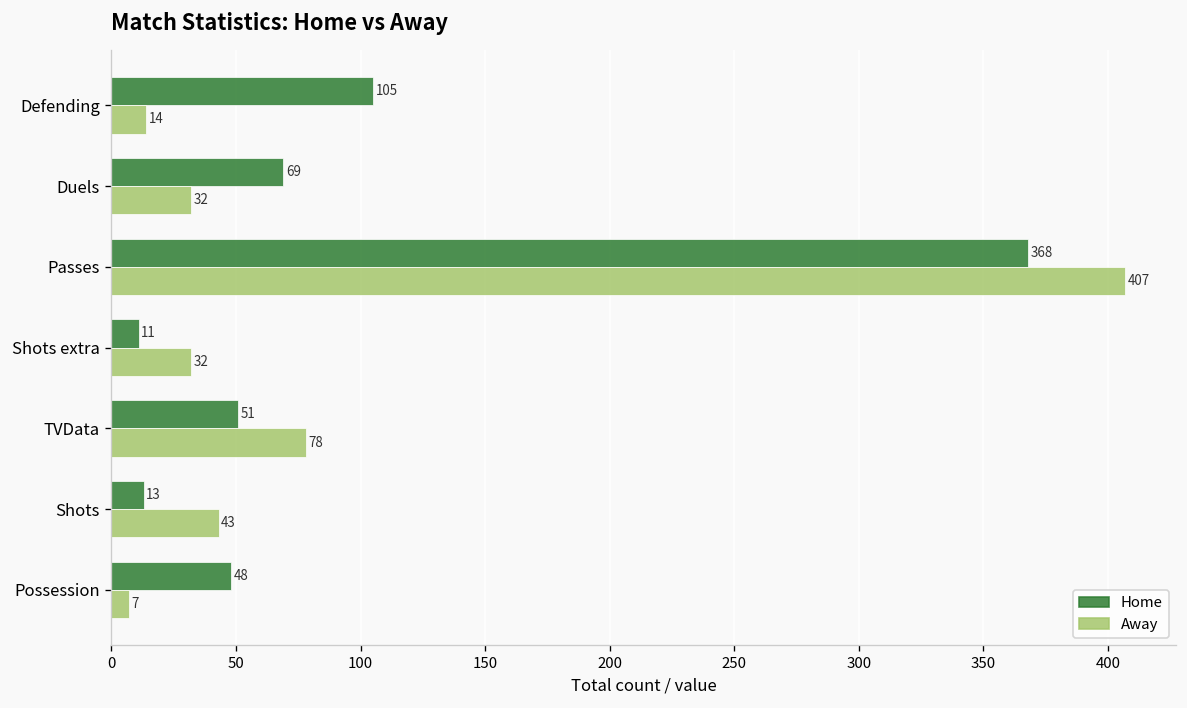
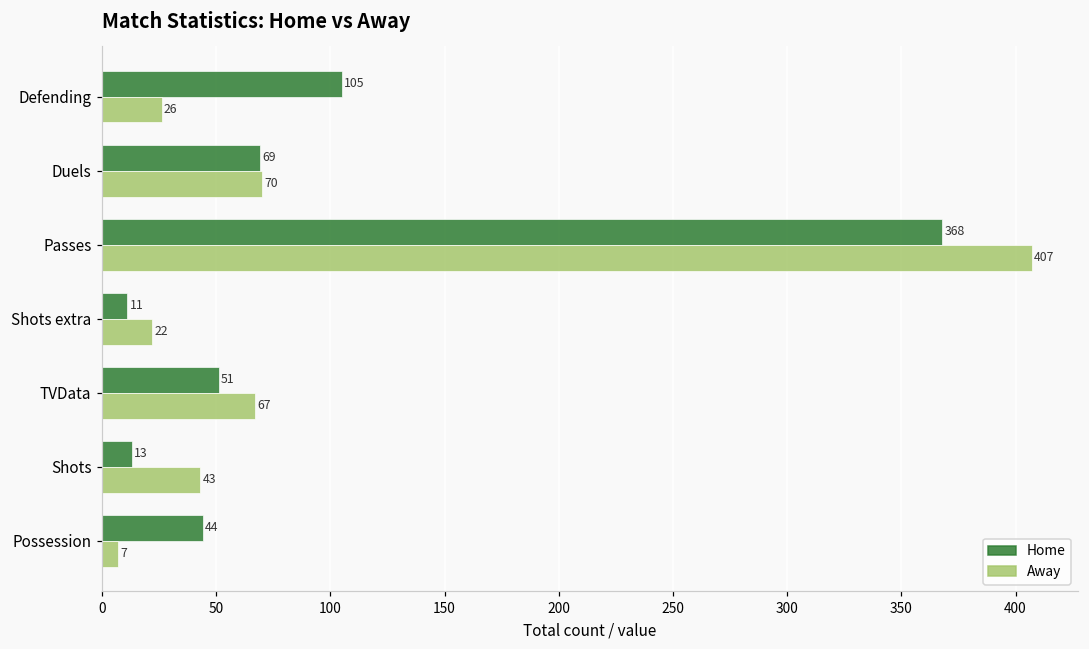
Away, Defending: 14 -> 26
Away, Duels: 32 -> 70
Away, Shots extra: 32 -> 22
Away, TVData: 78 -> 67
Home, Possession: 48 -> 44
